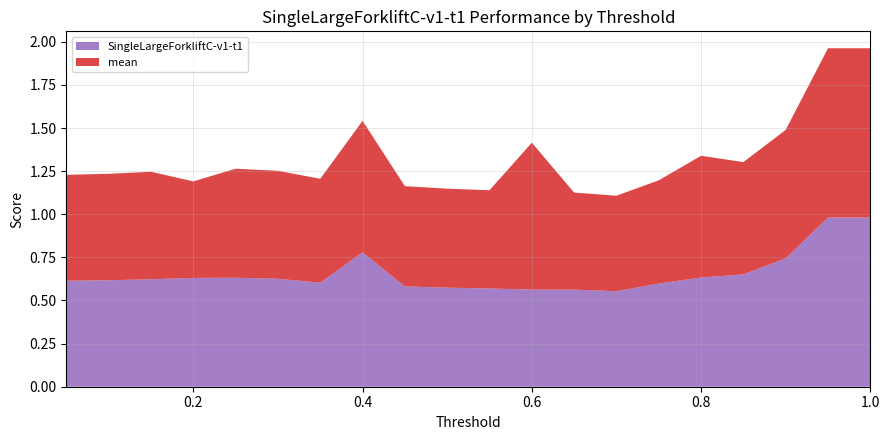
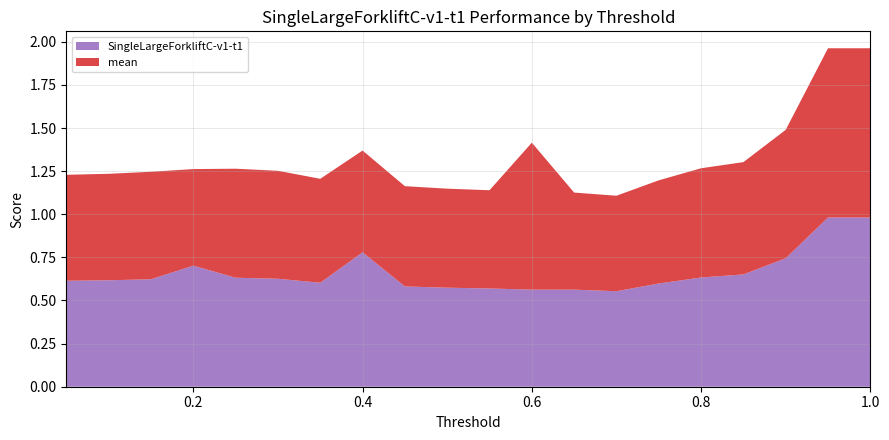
SingleLargeForkliftC-v1-t1, 0.2: 0.63 -> 0.70
mean, 0.4: 0.76 -> 0.59
mean, 0.8: 0.71 -> 0.63
